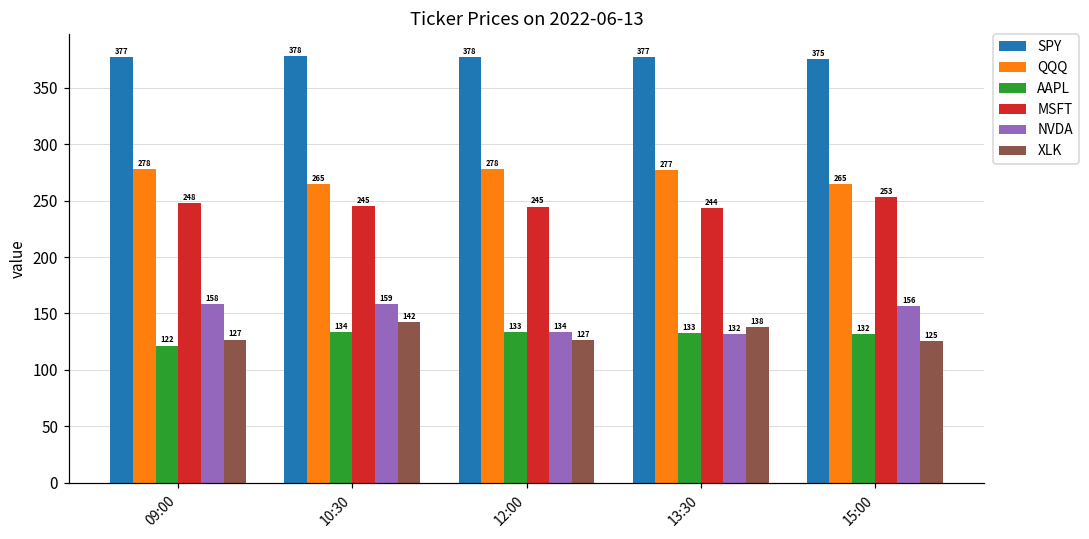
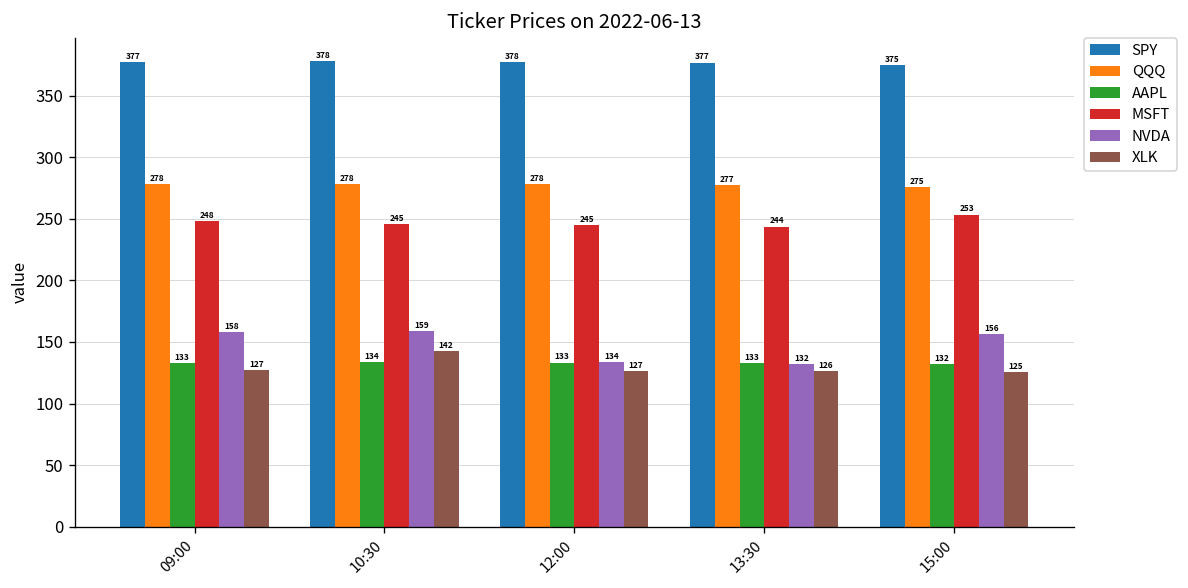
AAPL, 09:00: 122 -> 133
QQQ, 10:30: 265 -> 278
XLK, 13:30: 138 -> 126
QQQ, 15:00: 265 -> 275
